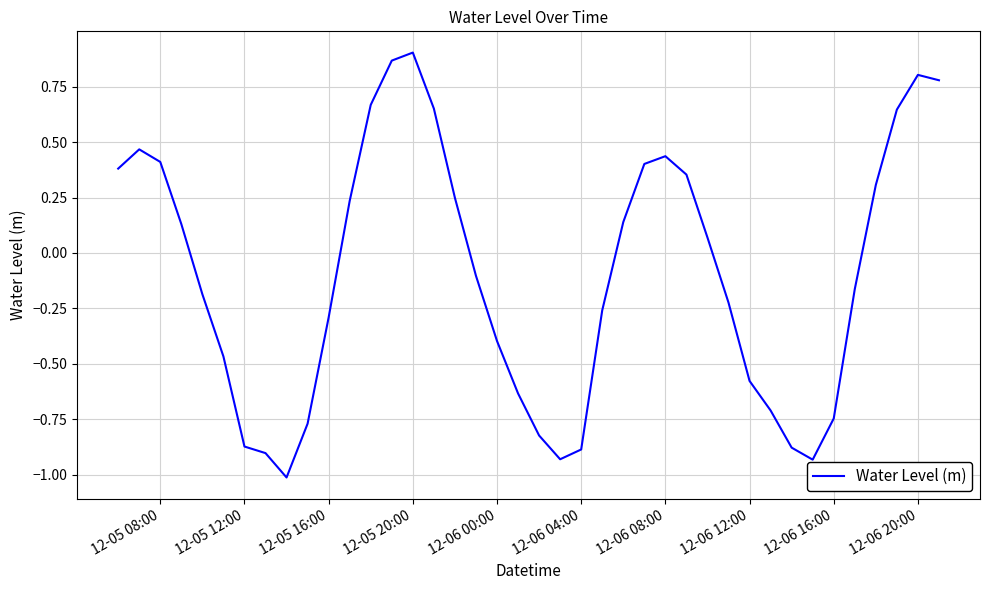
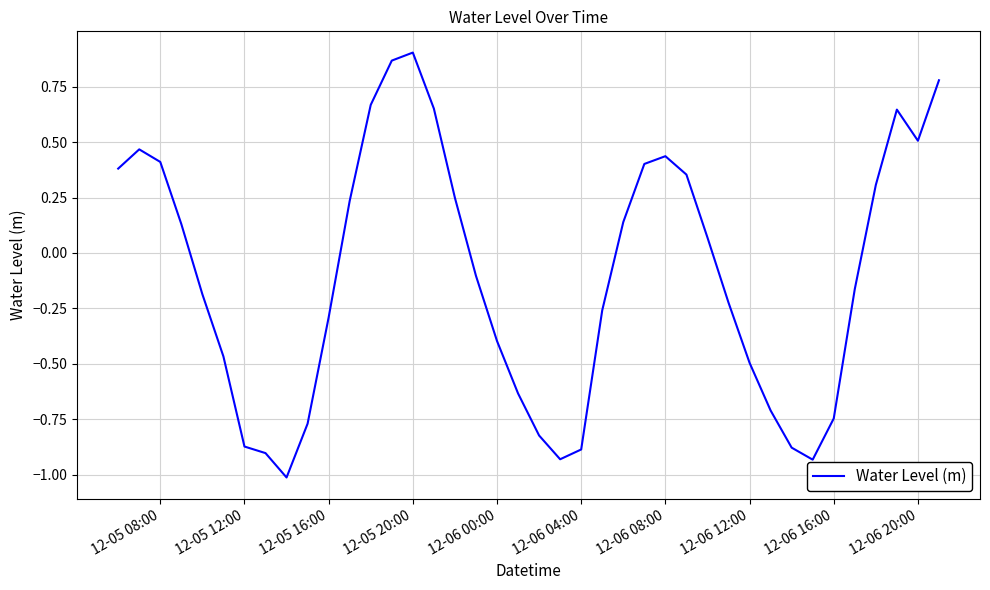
12-06 12:00: -0.58 -> -0.50
12-06 20:00: 0.80 -> 0.51
